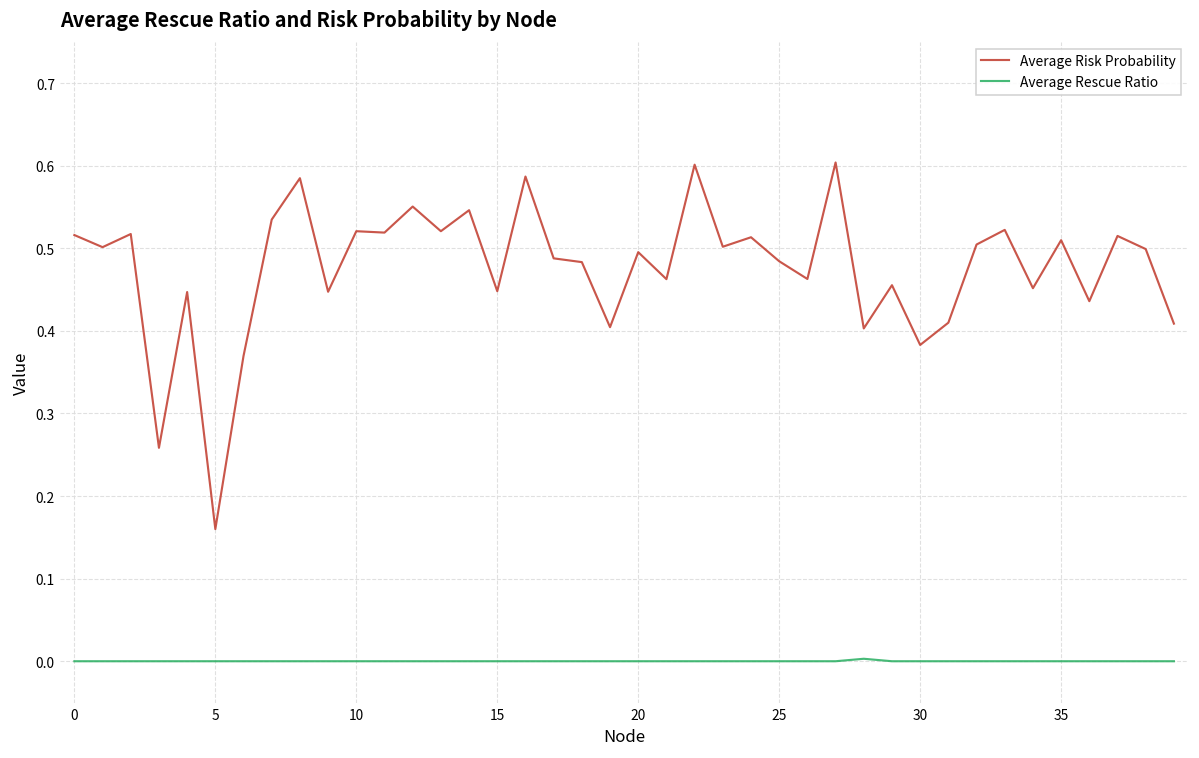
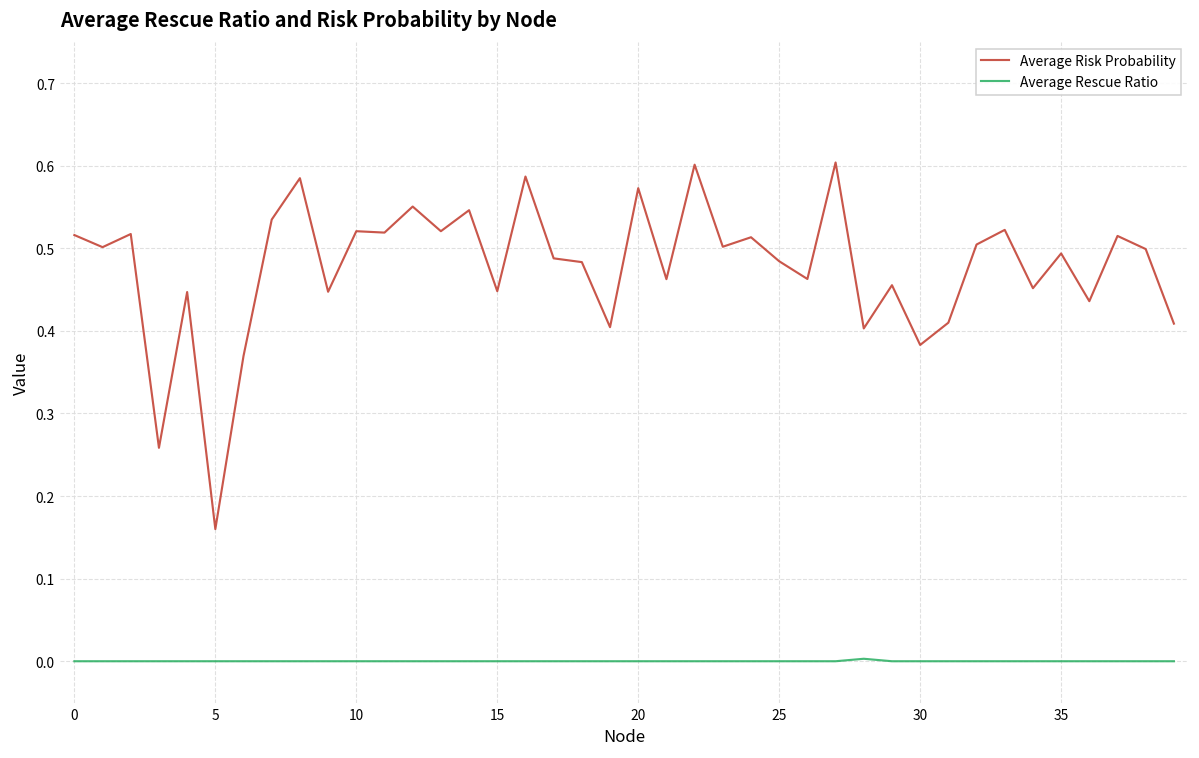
Average Risk Probability, 20: 0.50 -> 0.57
Average Risk Probability, 35: 0.51 -> 0.49
